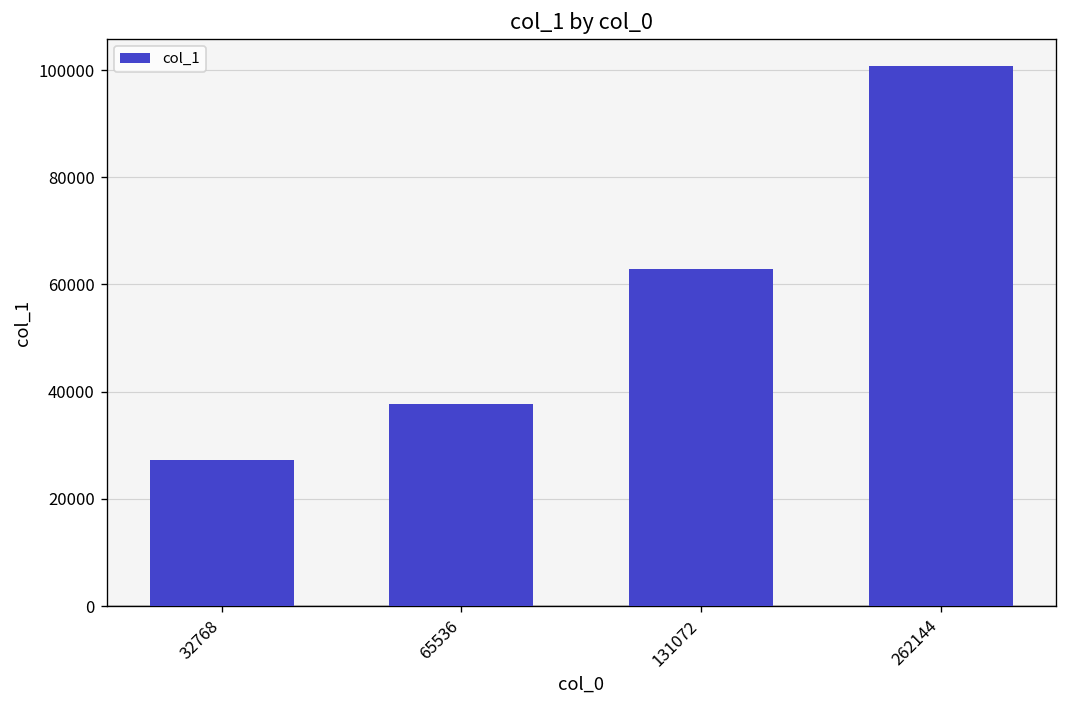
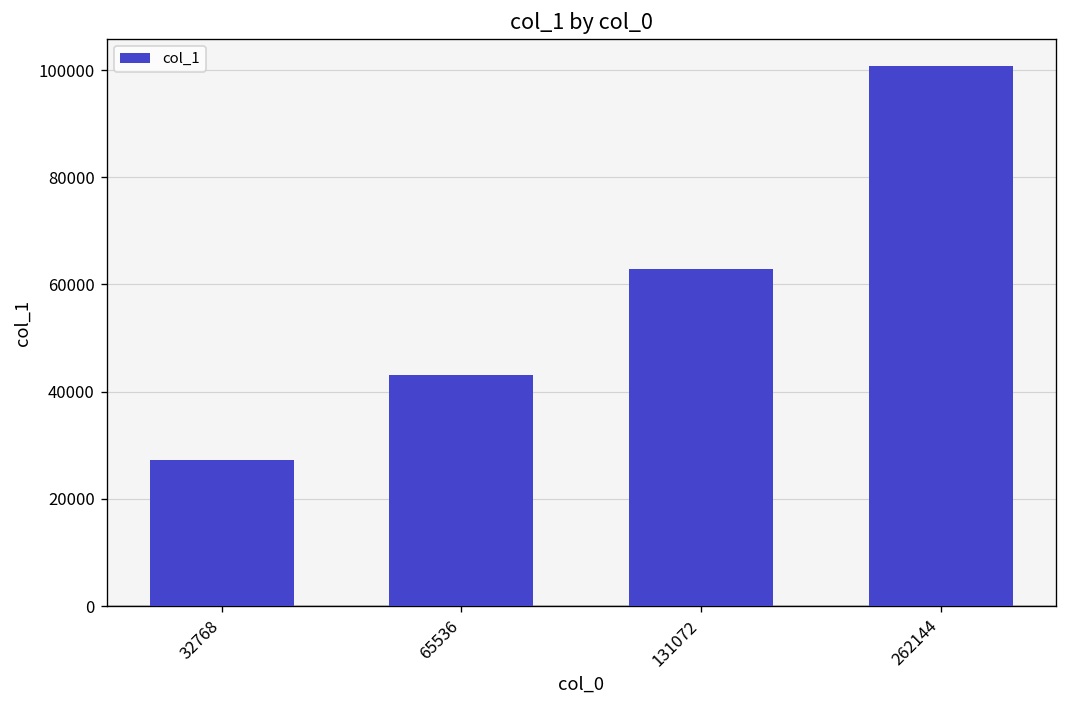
65536: 38000 -> 43000
